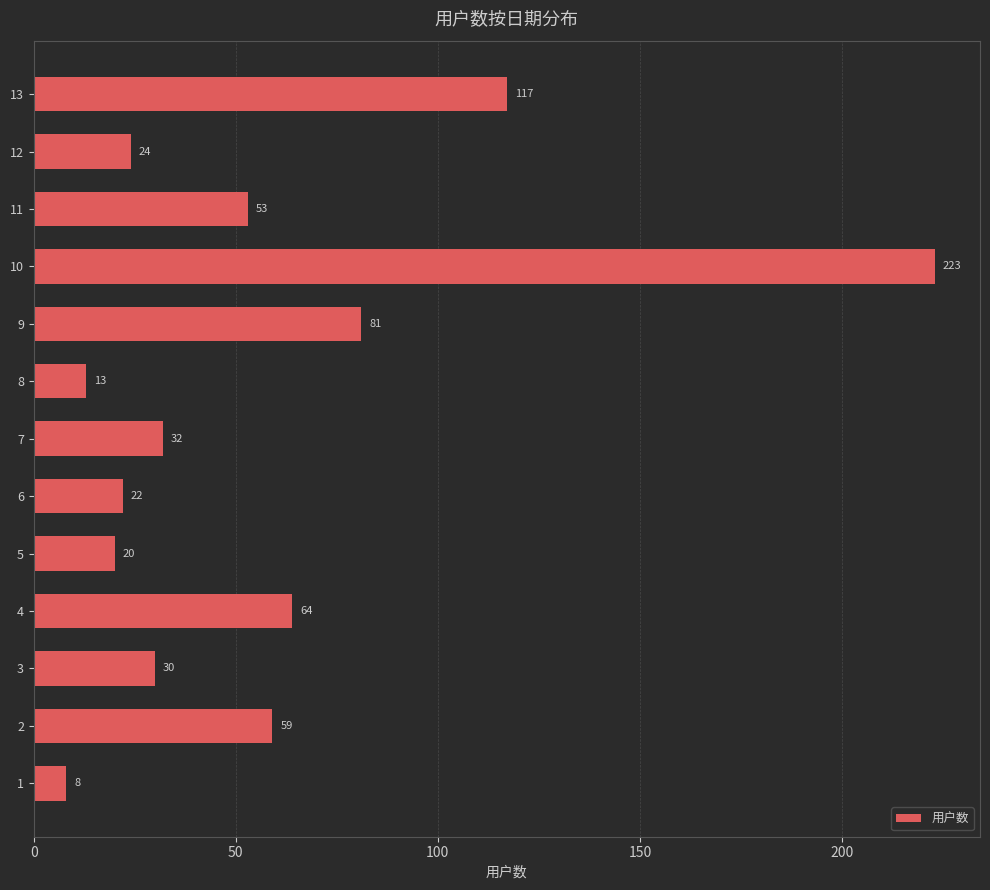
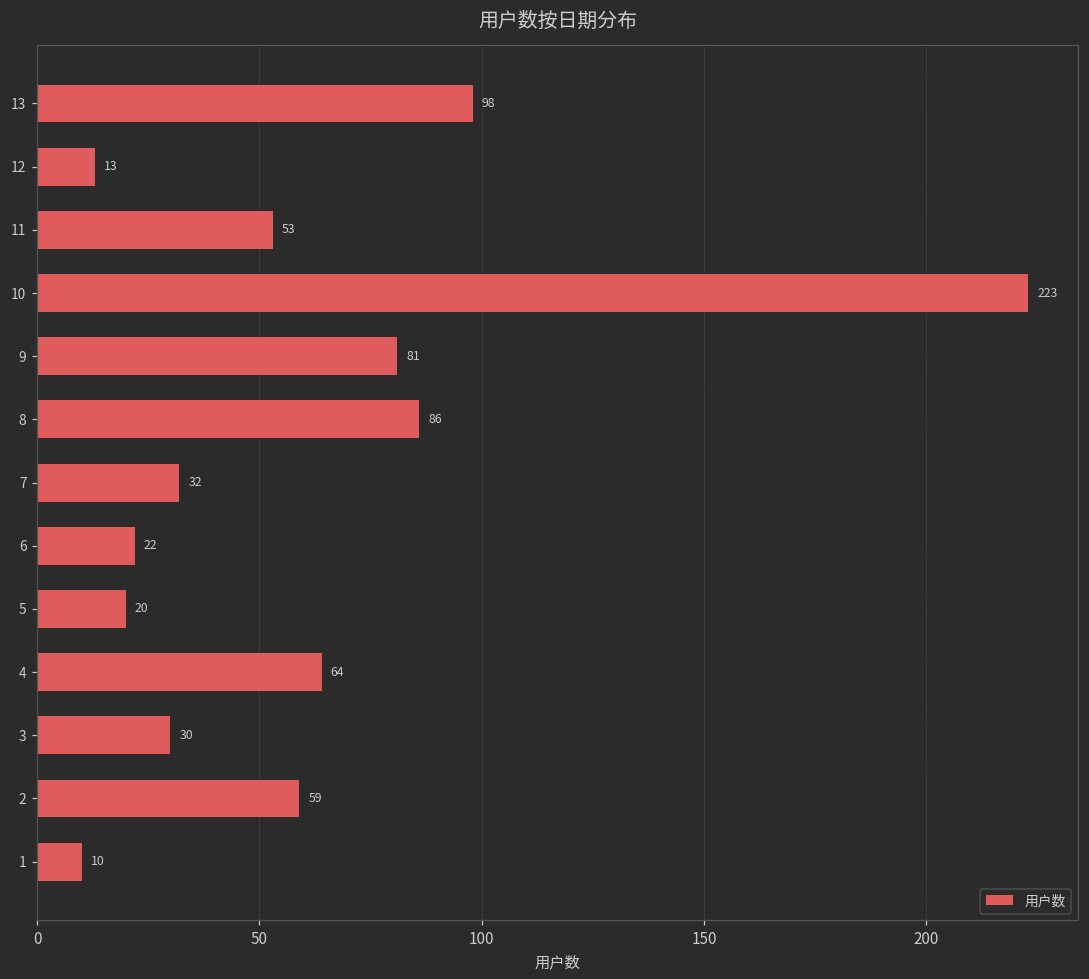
13: 117 -> 98
12: 24 -> 13
8: 13 -> 86
1: 8 -> 10
